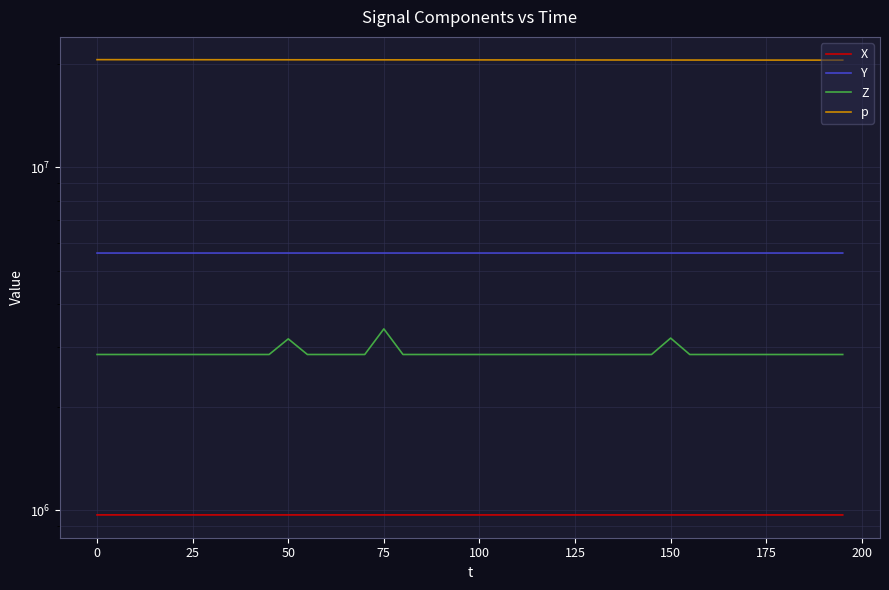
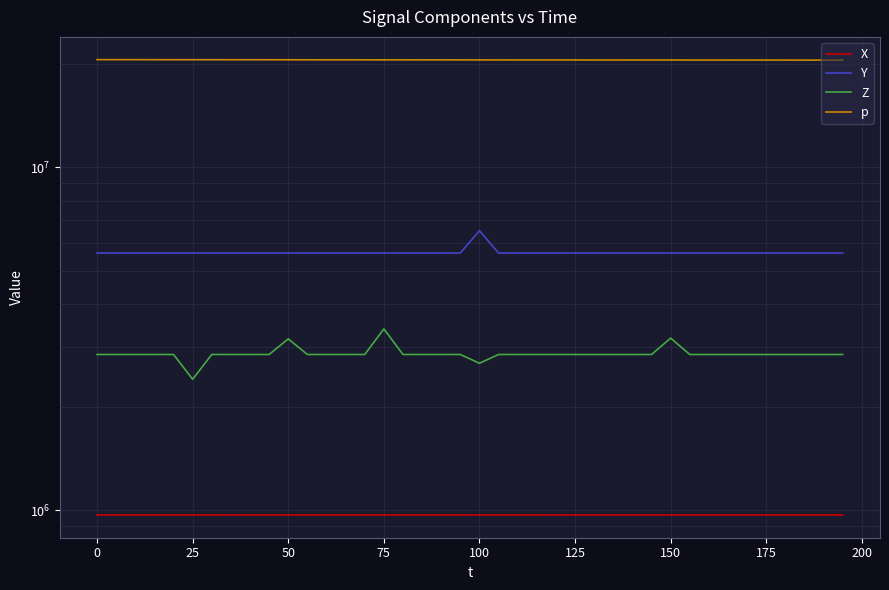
Z, 25: 2800000 -> 2400000
Y, 100: 5600000 -> 6500000
Z, 100: 2800000 -> 2700000
